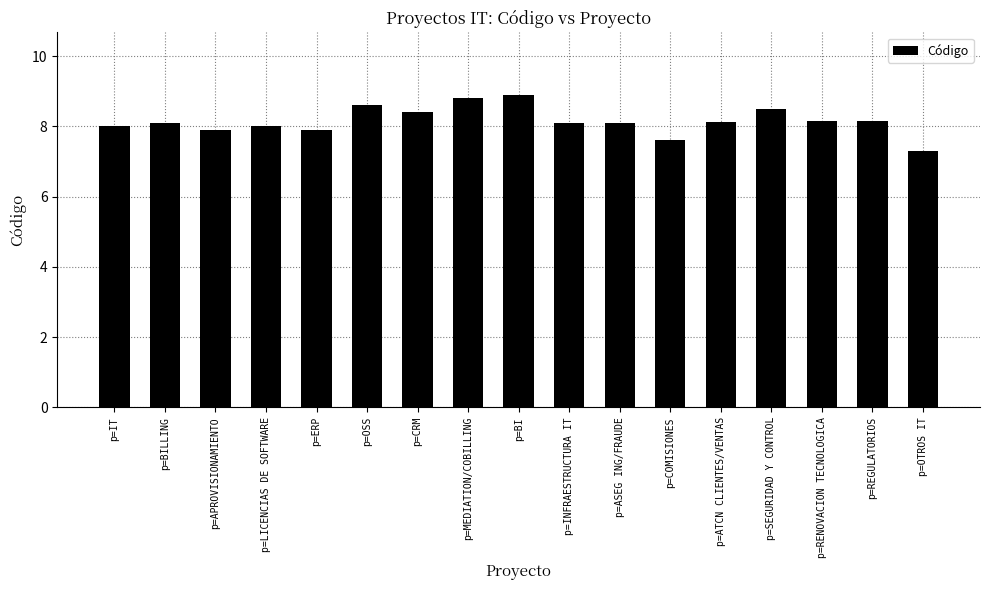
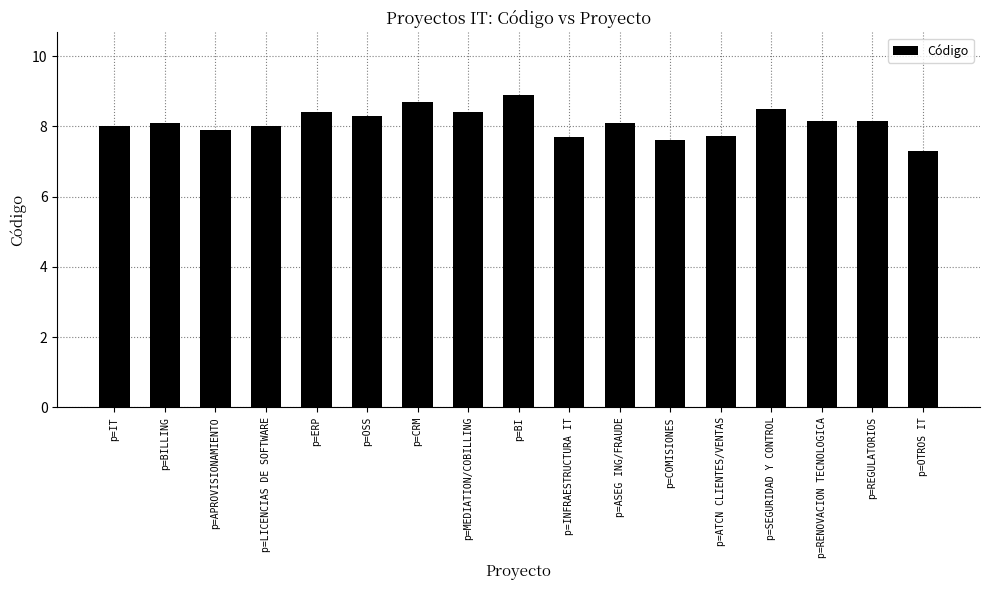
p=ERP: 7.9 -> 8.4
p=OSS: 8.6 -> 8.3
p=CRM: 8.4 -> 8.7
p=MEDIATION/COBILLING: 8.8 -> 8.4
p=INFRAESTRUCTURA IT: 8.1 -> 7.7
p=ATCN CLIENTES/VENTAS: 8.1 -> 7.7
